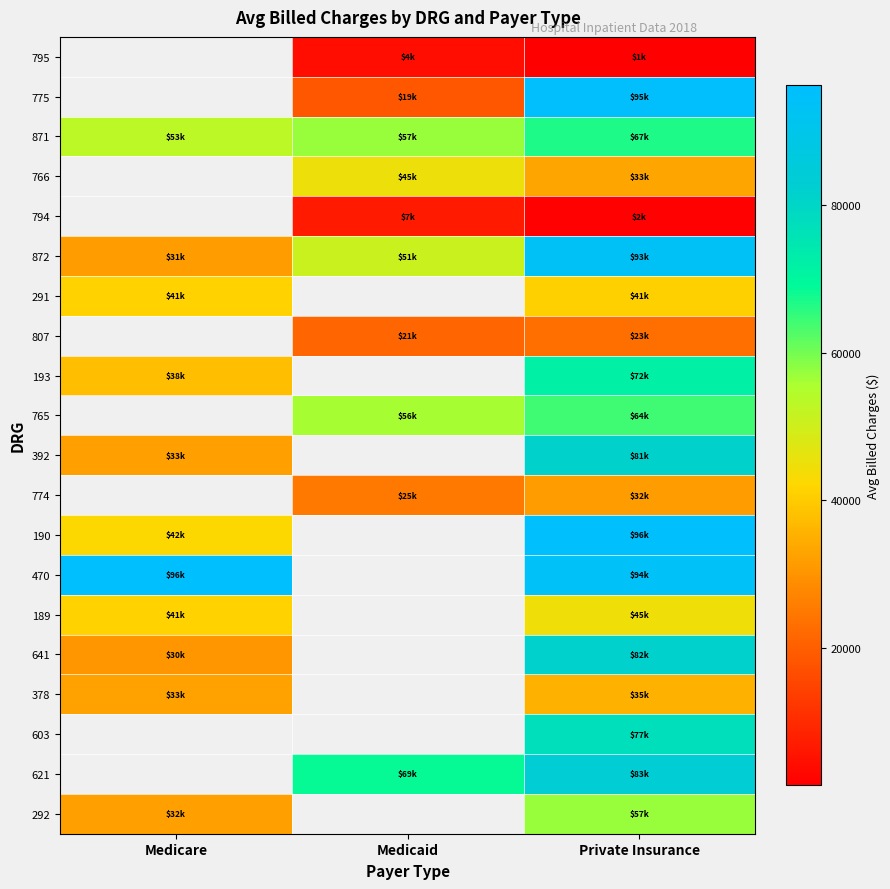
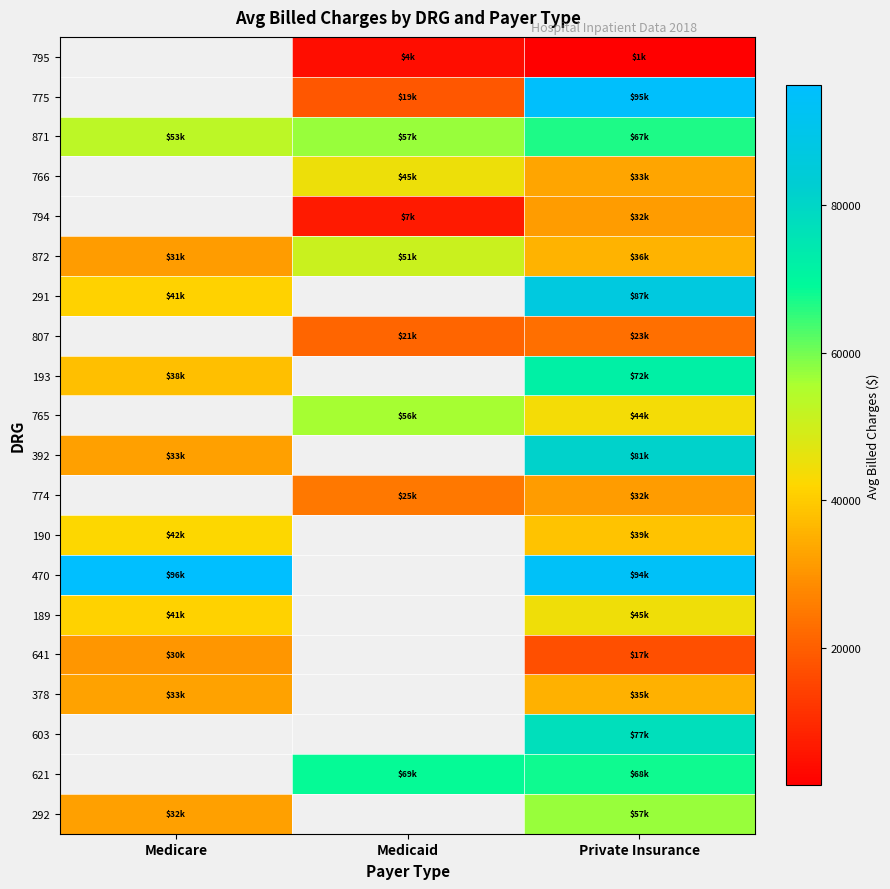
794, Private Insurance: $2k -> $32k
872, Private Insurance: $93k -> $36k
291, Private Insurance: $41k -> $87k
765, Private Insurance: $64k -> $44k
190, Private Insurance: $96k -> $39k
641, Private Insurance: $82k -> $17k
621, Private Insurance: $83k -> $68k
